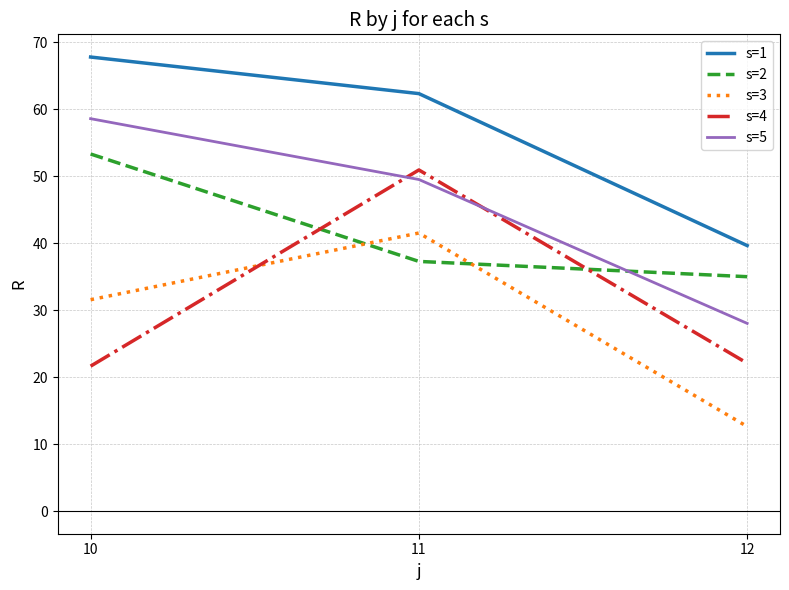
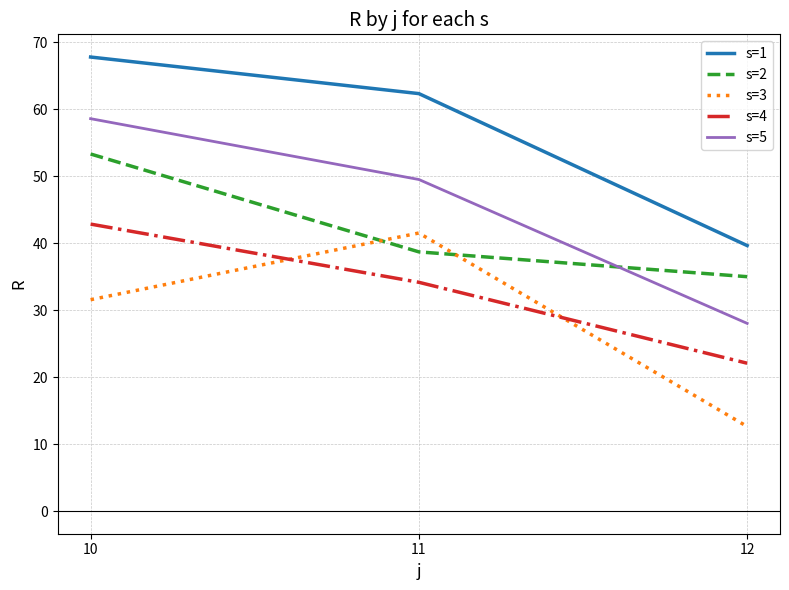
s=4, 10: 22 -> 43
s=2, 11: 37 -> 39
s=4, 11: 51 -> 34
